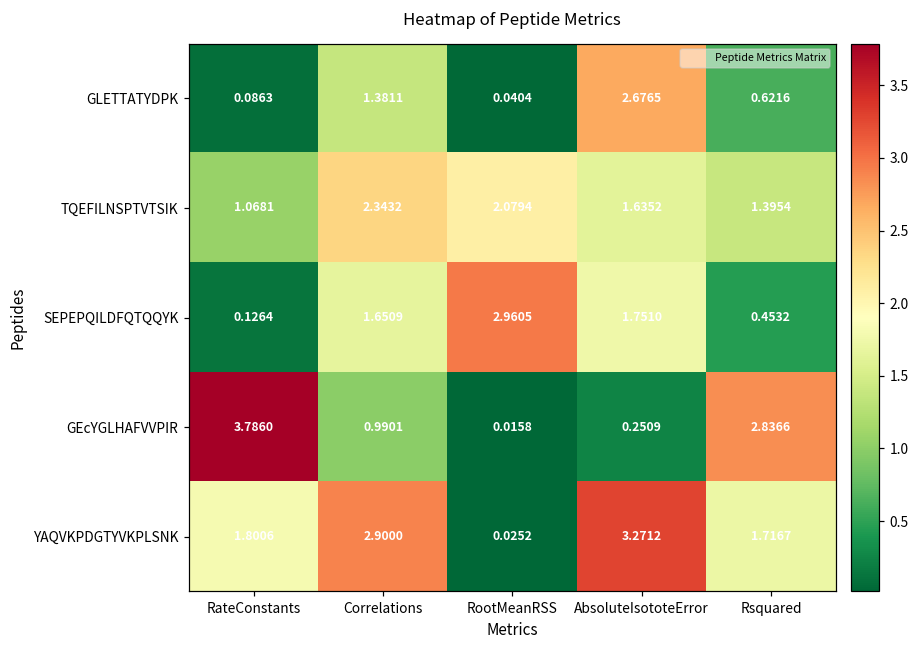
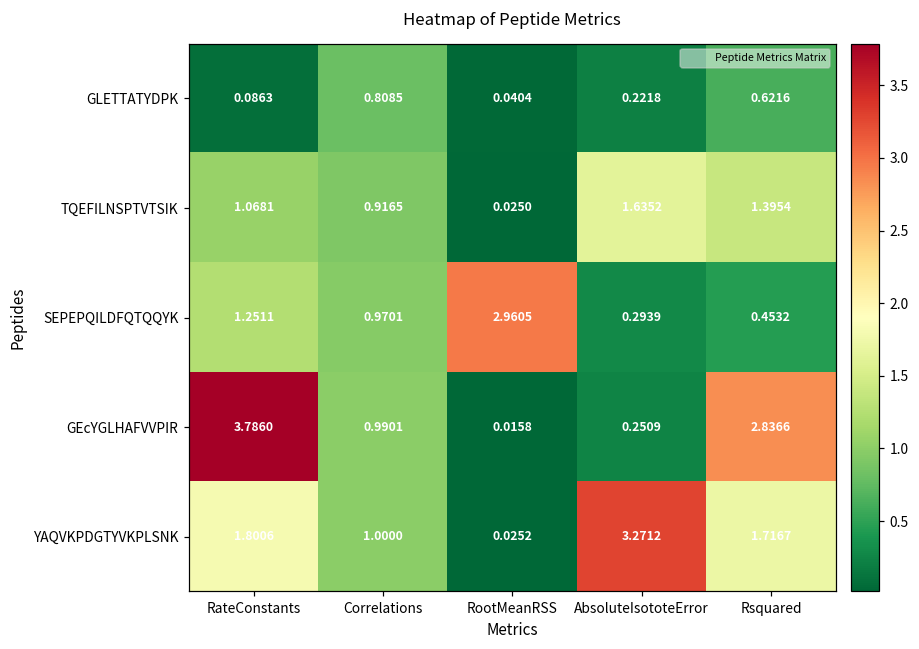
GLETTATYDPK, Correlations: 1.3811 -> 0.8085
GLETTATYDPK, AbsoluteIsototeError: 2.6765 -> 0.2218
TQEFILNSPTVTSIK, Correlations: 2.3432 -> 0.9165
TQEFILNSPTVTSIK, RootMeanRSS: 2.0794 -> 0.0250
SEPEPQILDFQTQQYK, RateConstants: 0.1264 -> 1.2511
SEPEPQILDFQTQQYK, Correlations: 1.6509 -> 0.9701
SEPEPQILDFQTQQYK, AbsoluteIsototeError: 1.7510 -> 0.2939
YAQVKPDGTYVKPLSNK, Correlations: 2.9000 -> 1.0000
